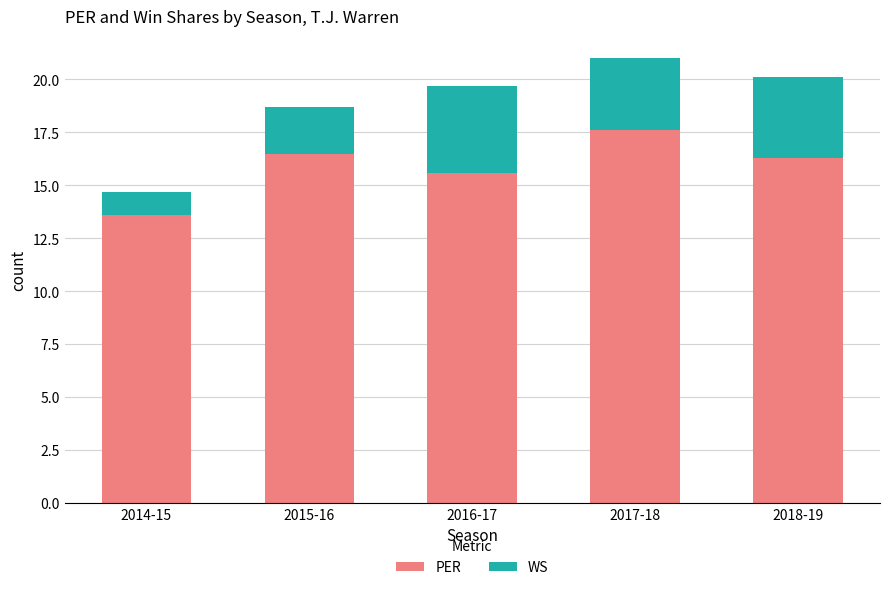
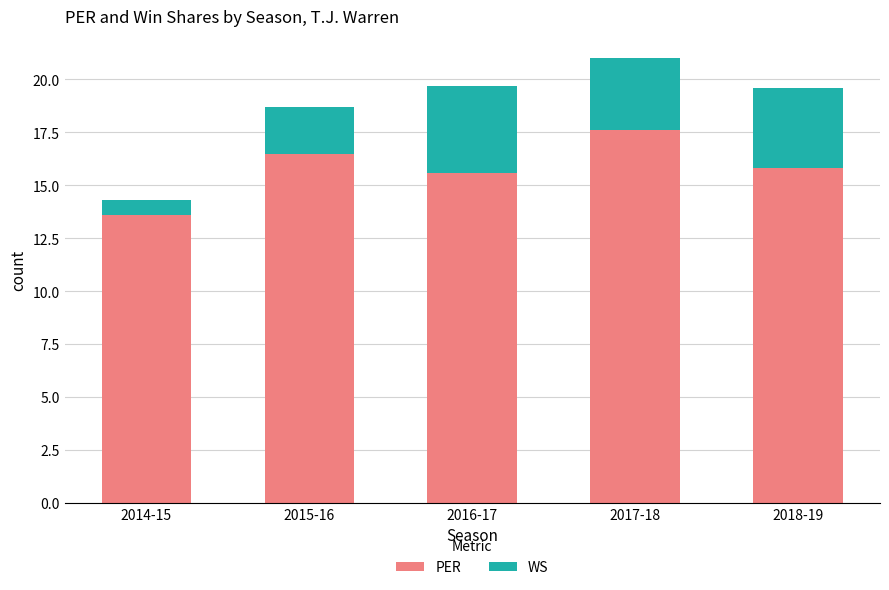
WS, 2014-15: 1.1 -> 0.7
PER, 2018-19: 16.3 -> 15.8
